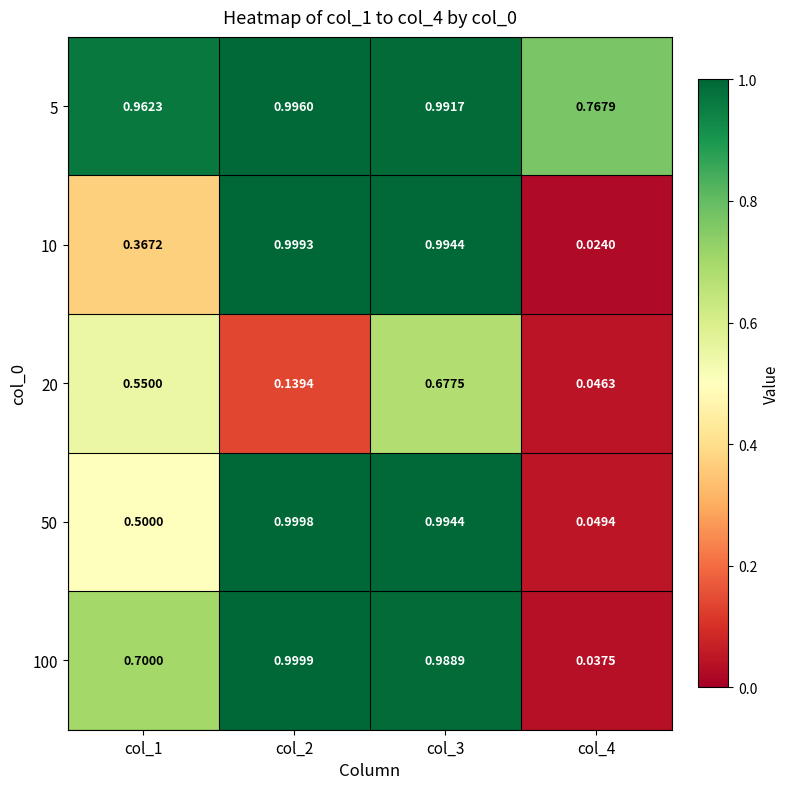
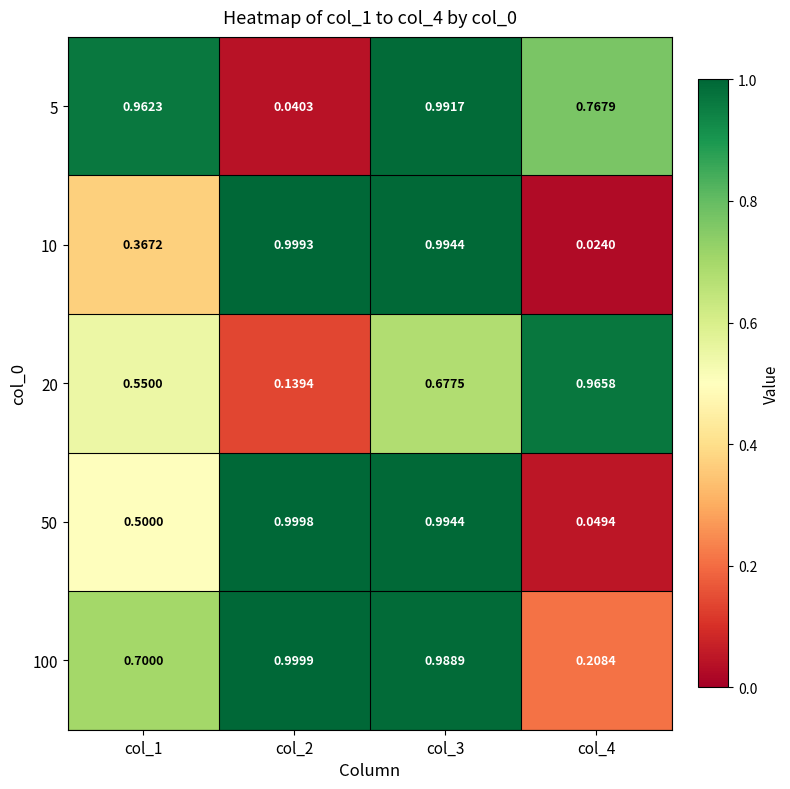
5, col_2: 0.9960 -> 0.0403
20, col_4: 0.0463 -> 0.9658
100, col_4: 0.0375 -> 0.2084
